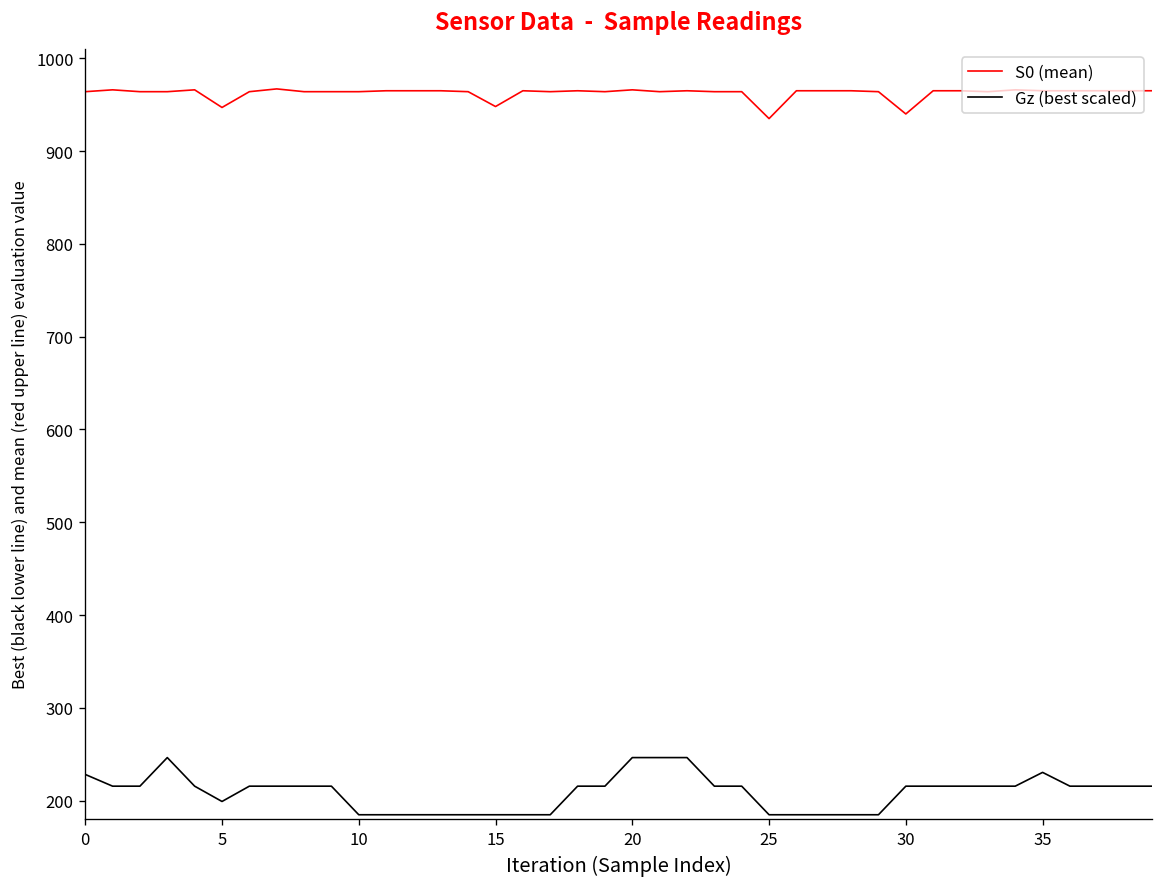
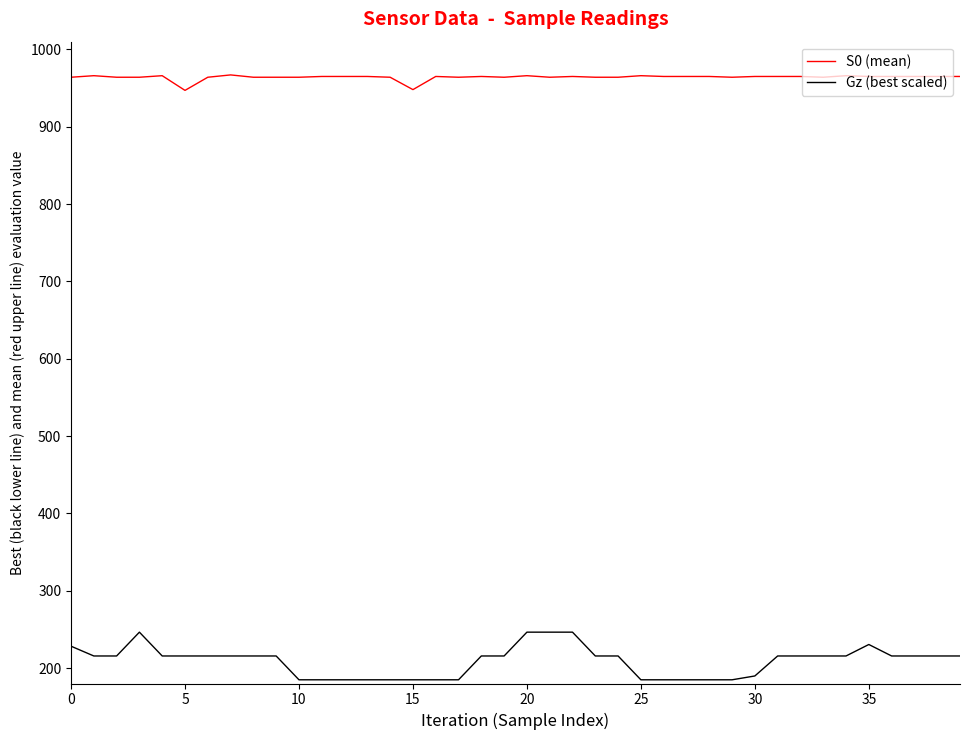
Gz (best scaled), 5: 200 -> 220
S0 (mean), 25: 940 -> 970
S0 (mean), 30: 940 -> 970
Gz (best scaled), 30: 220 -> 190
